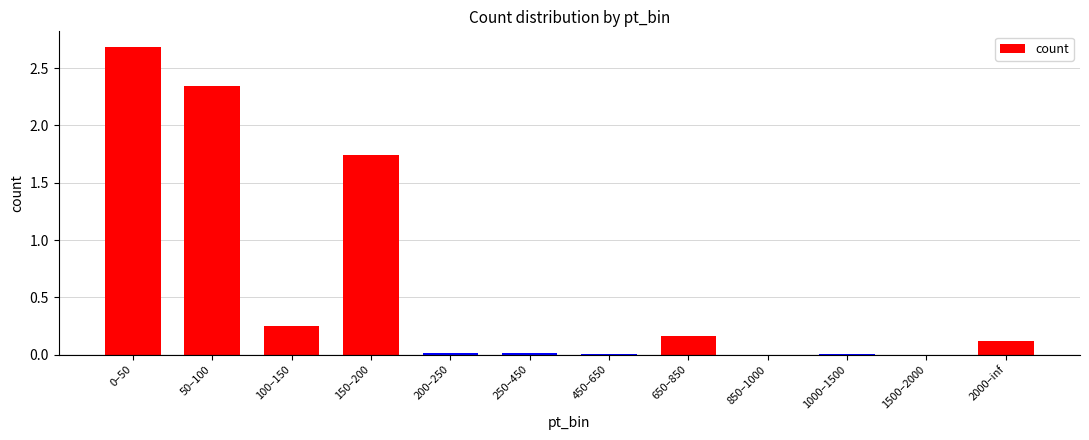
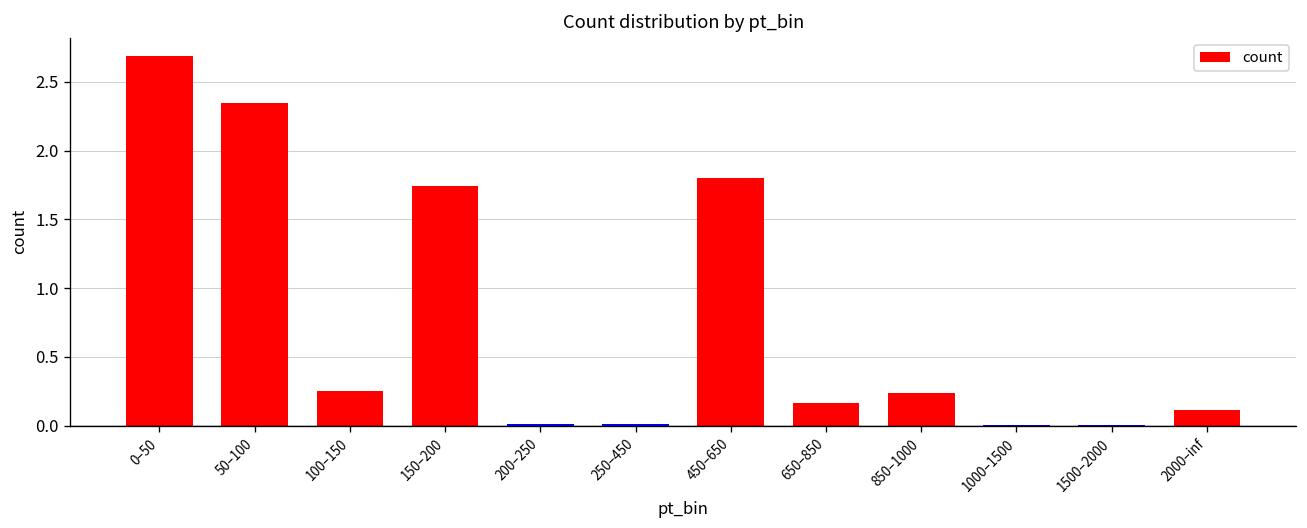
450–650: 0.00 -> 1.80
850–1000: 0.00 -> 0.24
